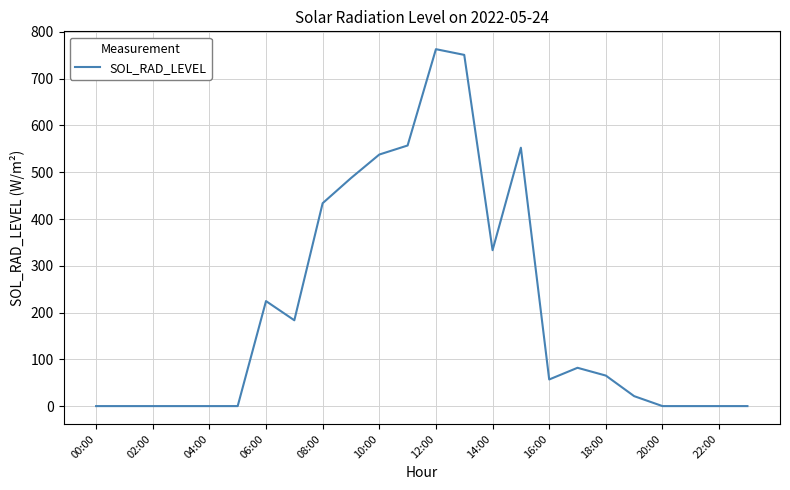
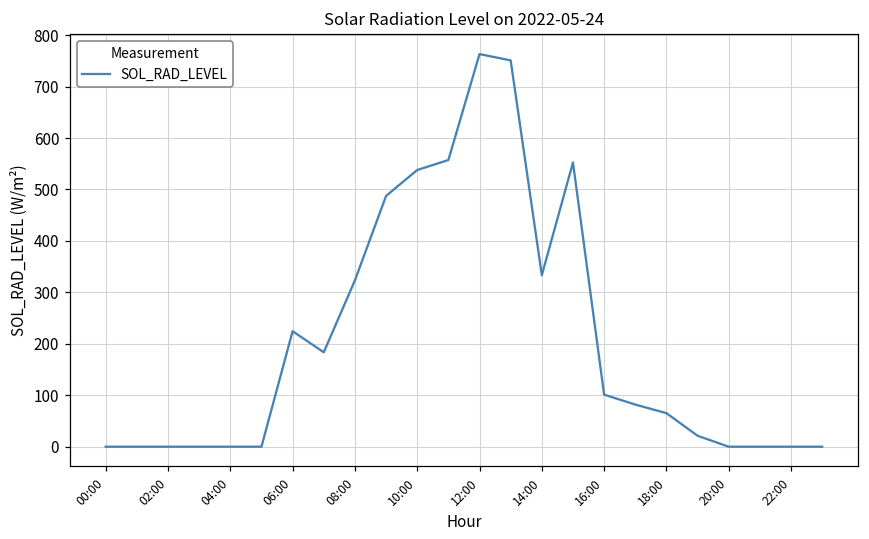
08:00: 430 -> 320
16:00: 60 -> 100
